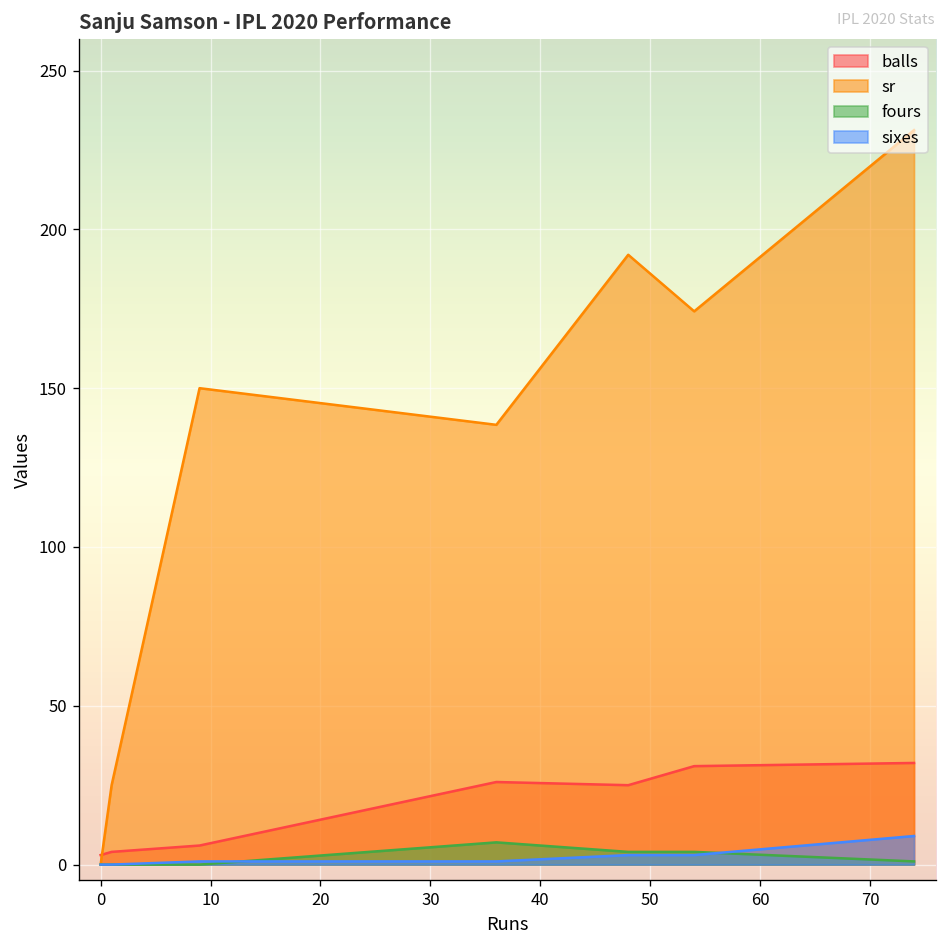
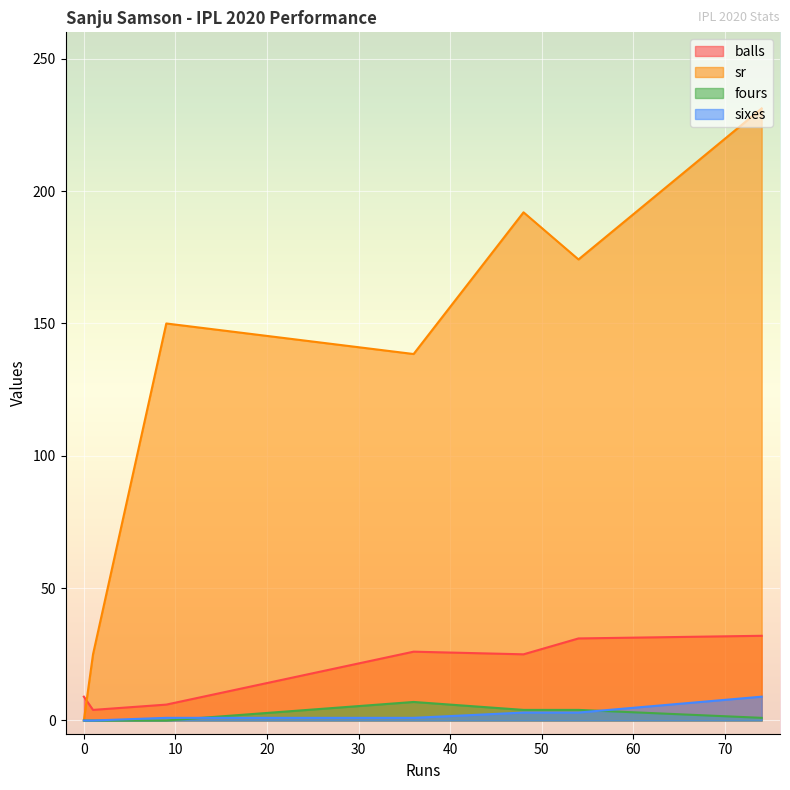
balls, 0: 3 -> 9
